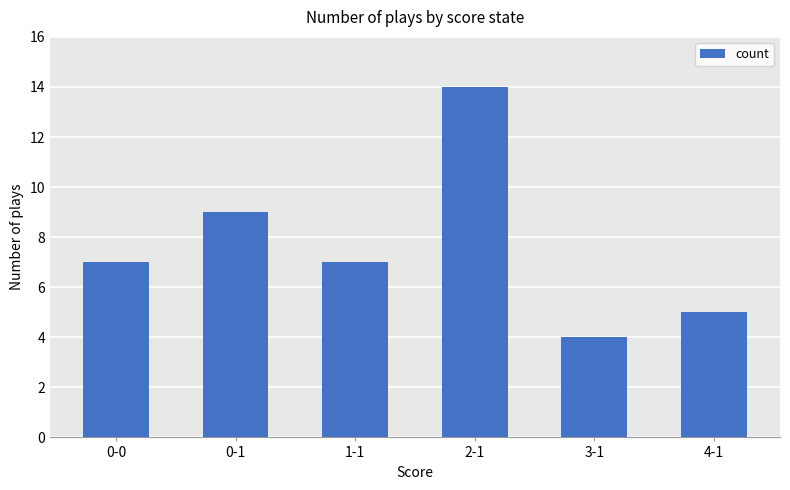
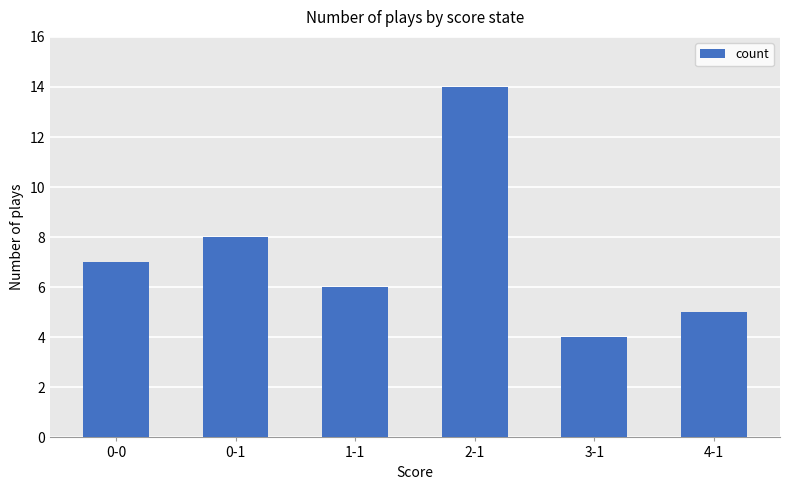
0-1: 9 -> 8
1-1: 7 -> 6
